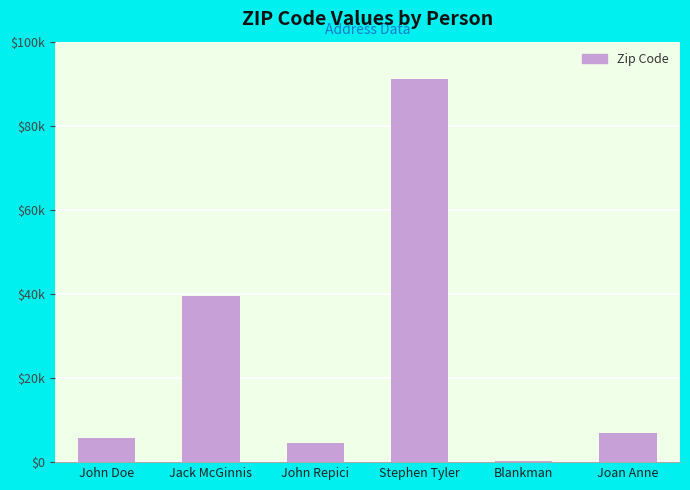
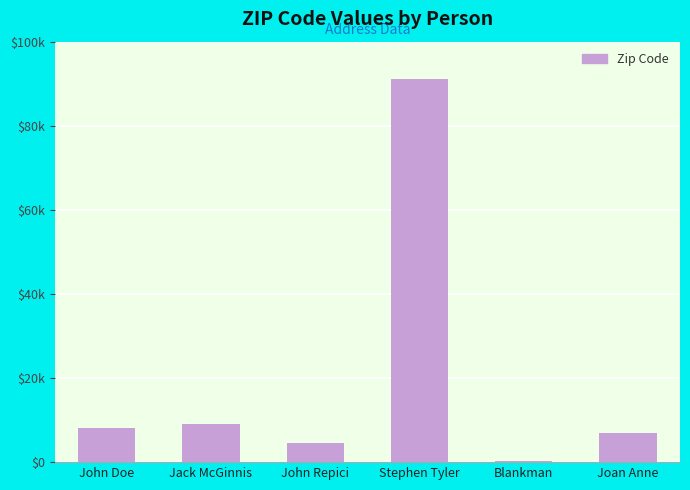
John Doe: $6000 -> $8000
Jack McGinnis: $40000 -> $9000
